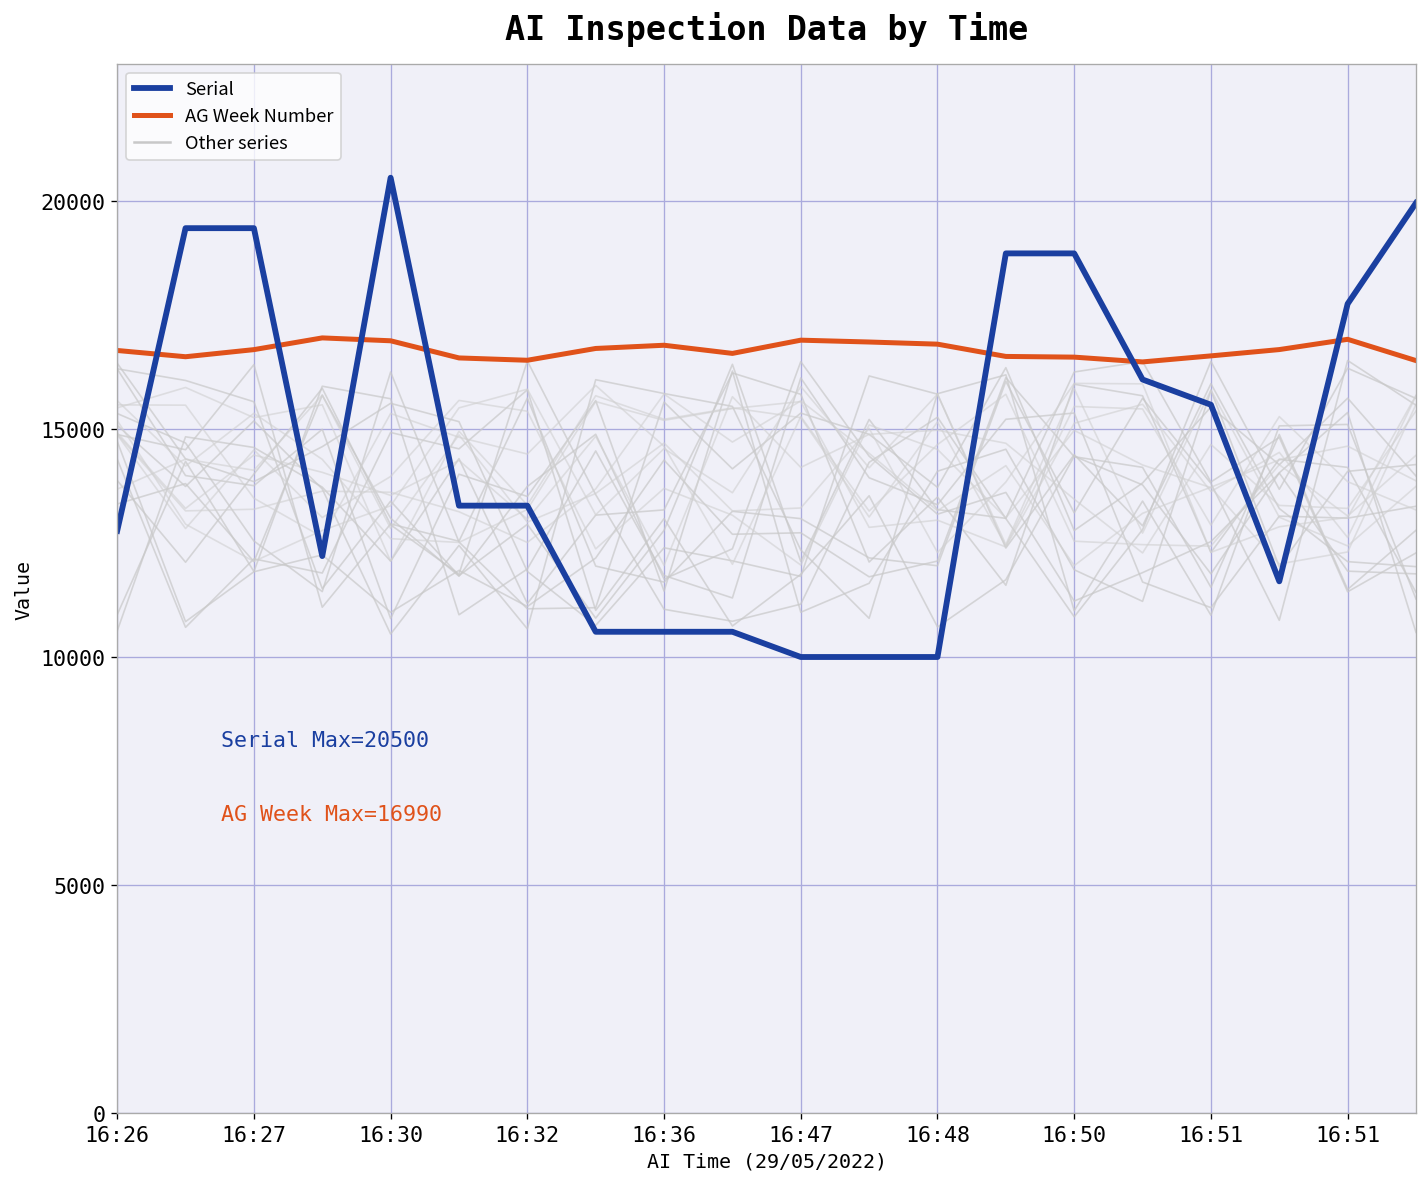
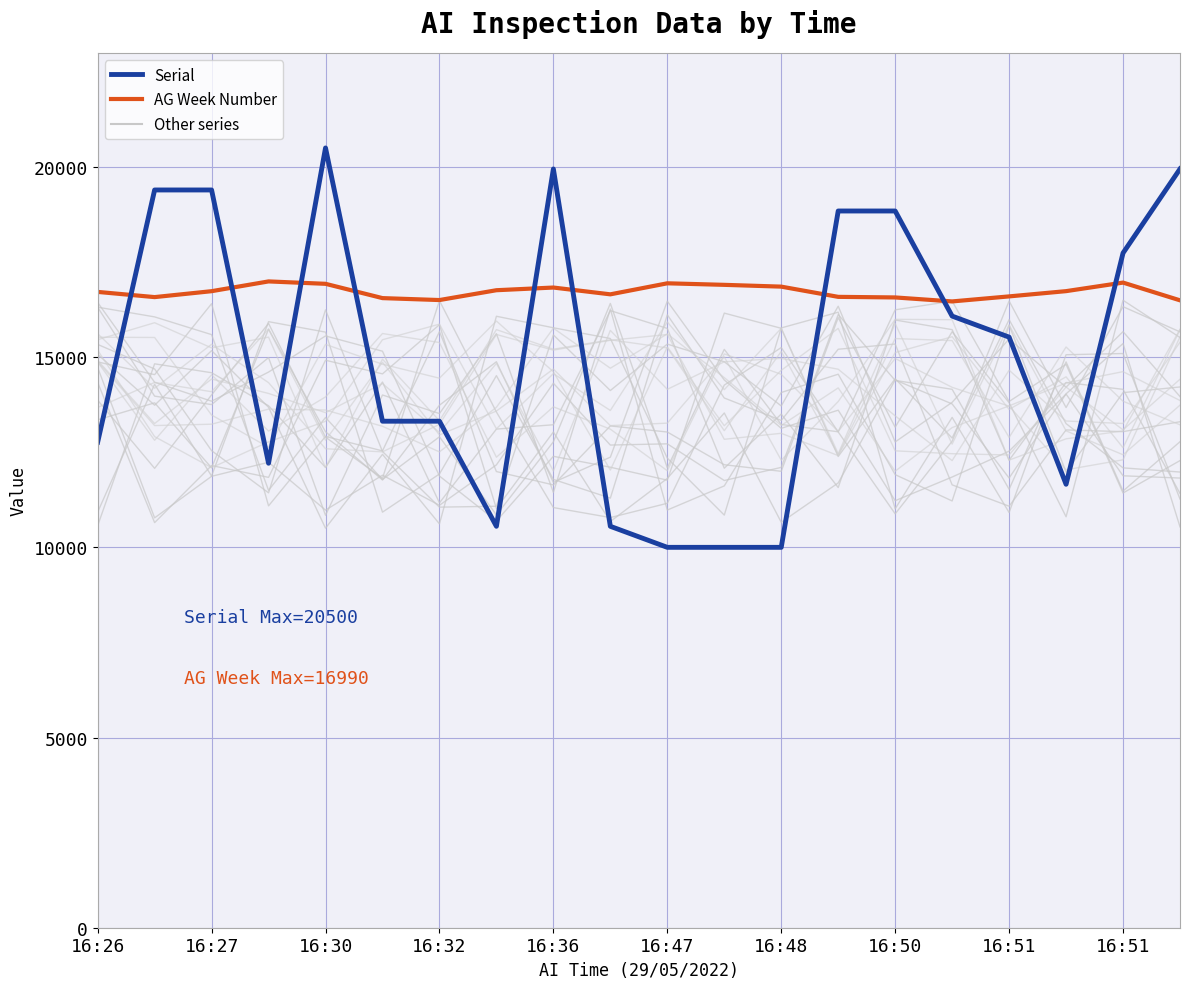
Serial, 16:36: 10600 -> 19900
